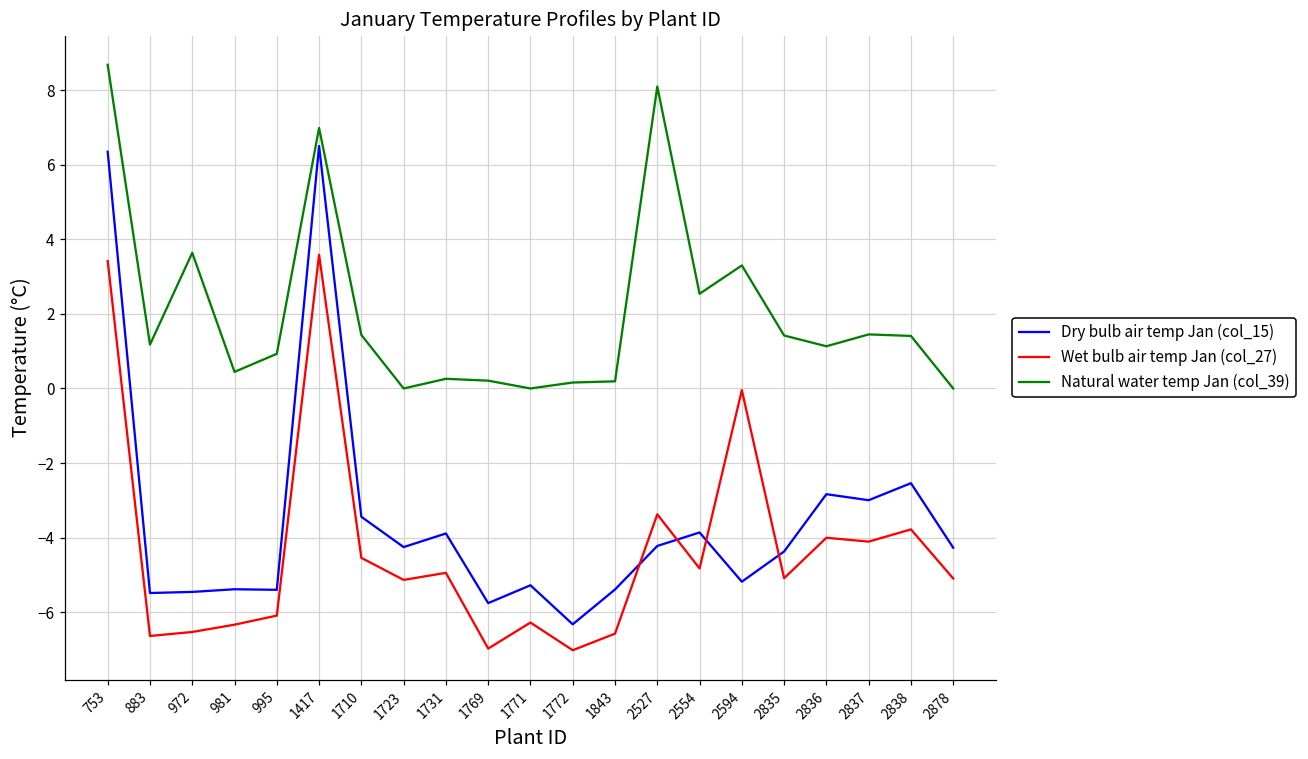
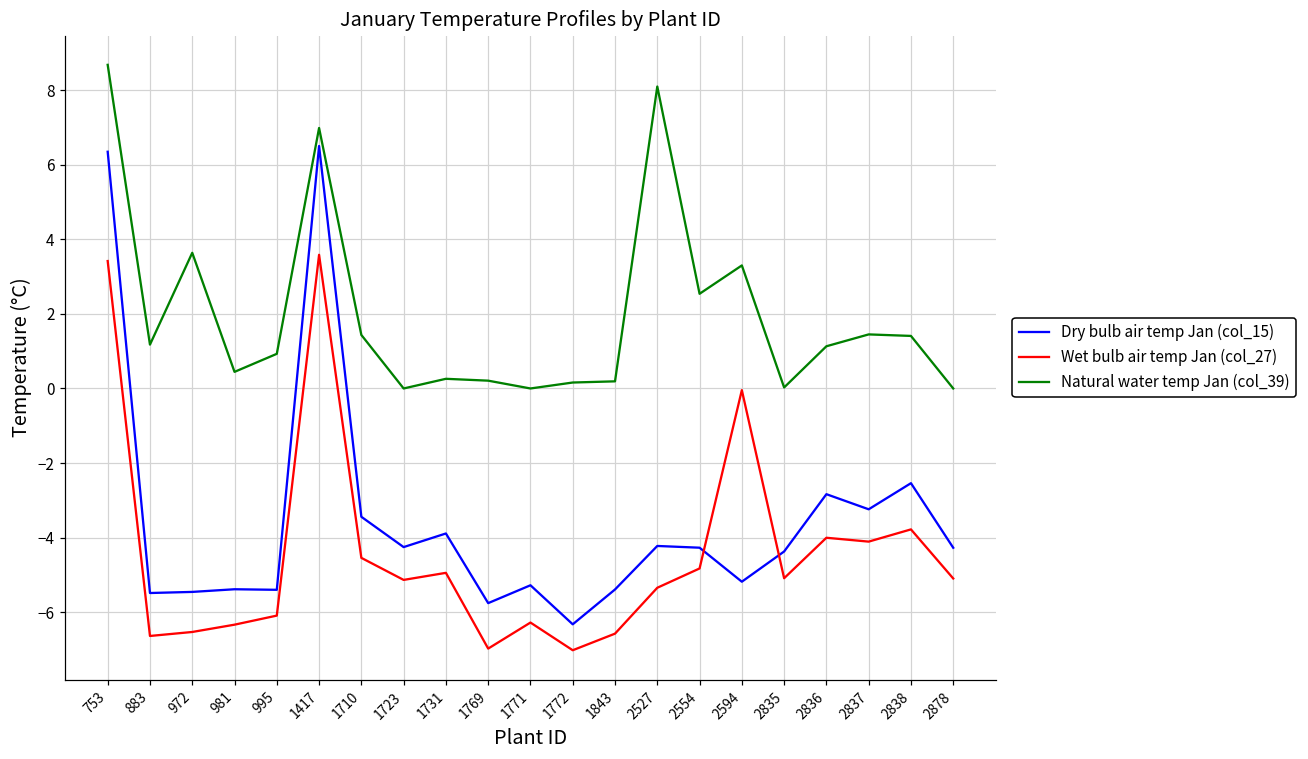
Wet bulb air temp Jan (col_27), 2527: -3.4 -> -5.3
Dry bulb air temp Jan (col_15), 2554: -3.9 -> -4.3
Natural water temp Jan (col_39), 2835: 1.4 -> 0.0
Dry bulb air temp Jan (col_15), 2837: -3.0 -> -3.2
